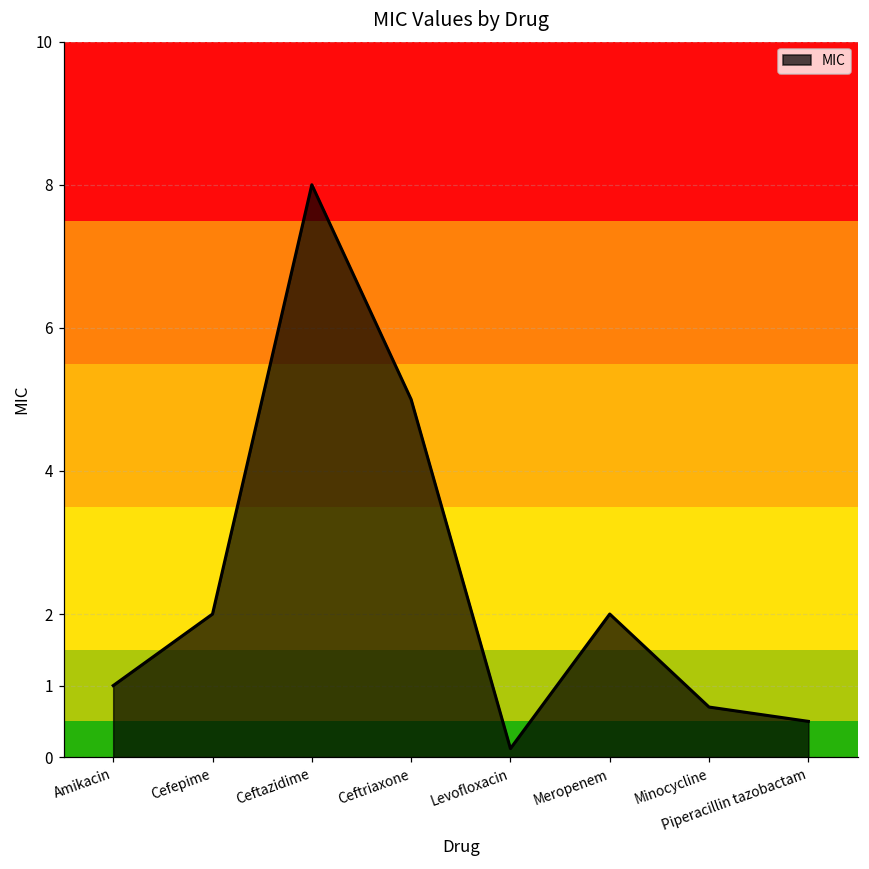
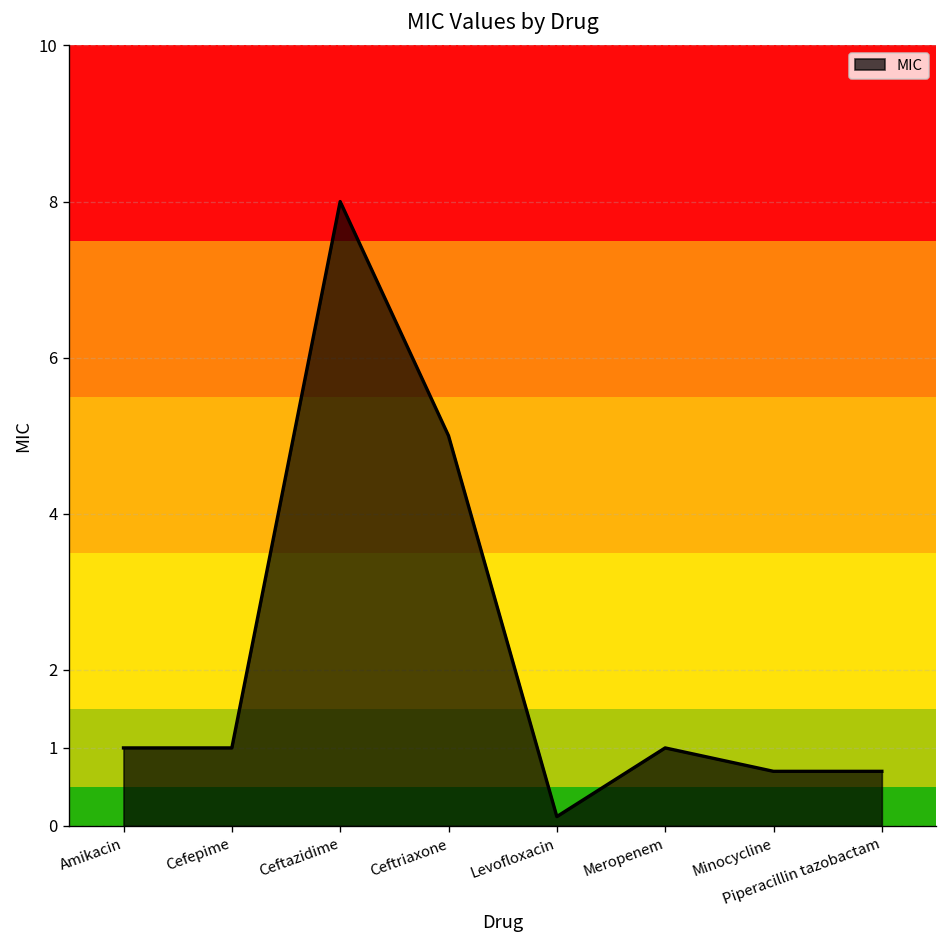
Cefepime: 2 -> 1
Meropenem: 2 -> 1
Piperacillin tazobactam: 0.5 -> 0.7
